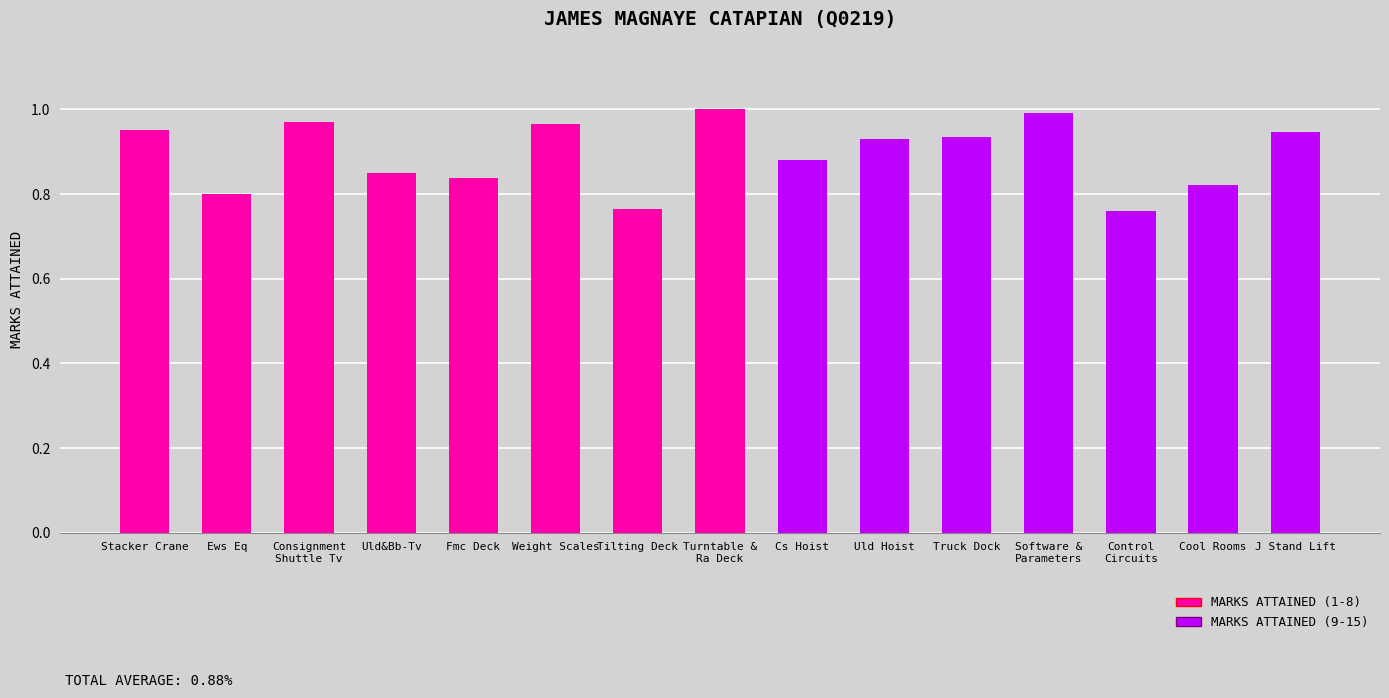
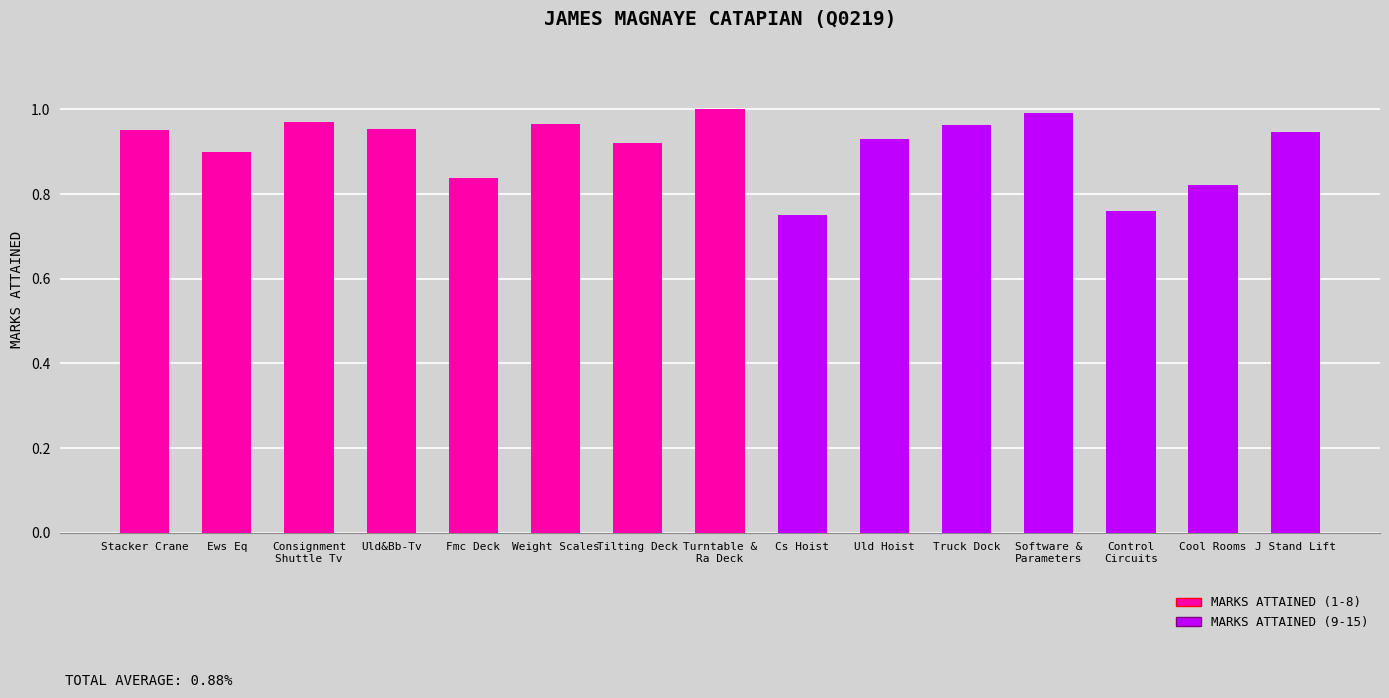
Ews Eq: 0.8 -> 0.9
Uld&Bb-Tv: 0.85 -> 0.95
Tilting Deck: 0.77 -> 0.92
Cs Hoist: 0.88 -> 0.75
Truck Dock: 0.94 -> 0.96
